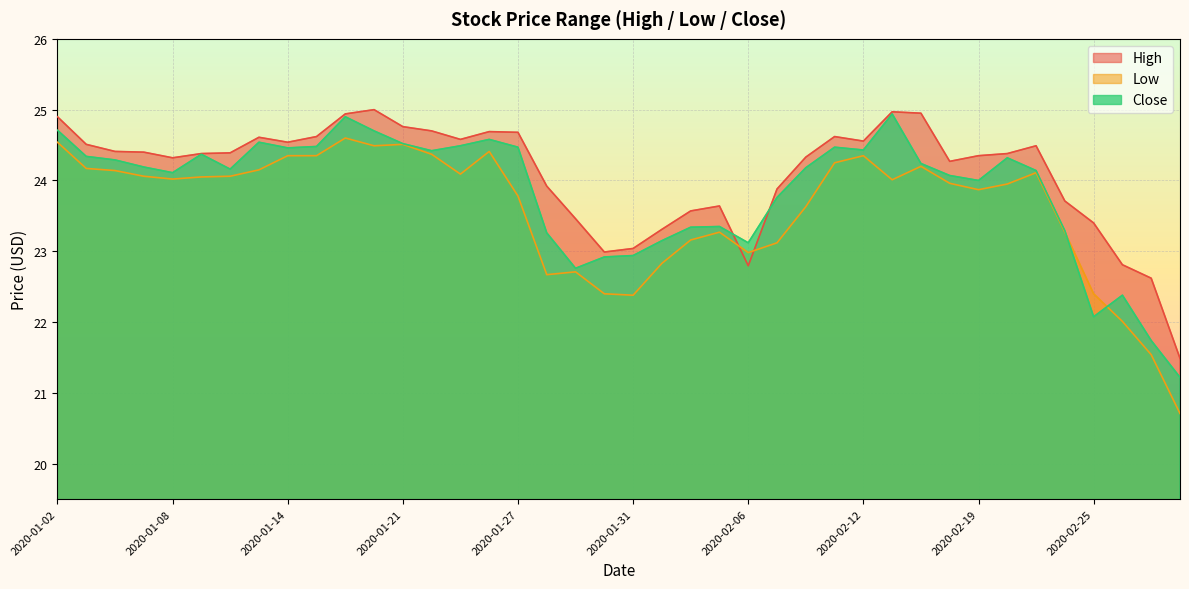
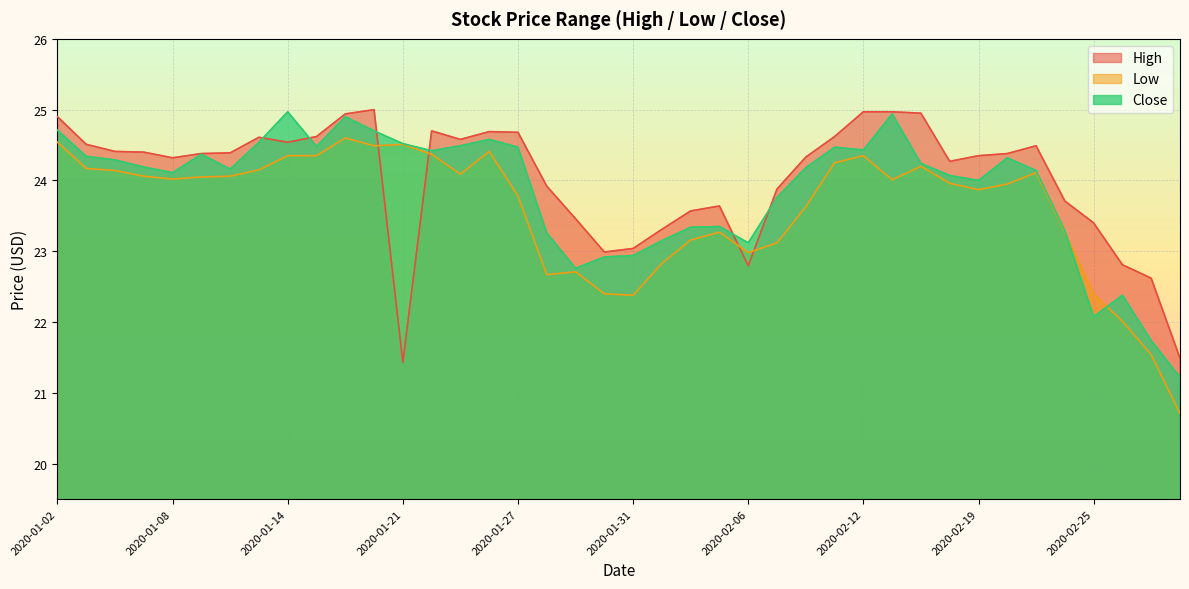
Close, 2020-01-14: 24.5 -> 25.0
High, 2020-01-21: 24.8 -> 21.4
High, 2020-02-12: 24.6 -> 25.0
